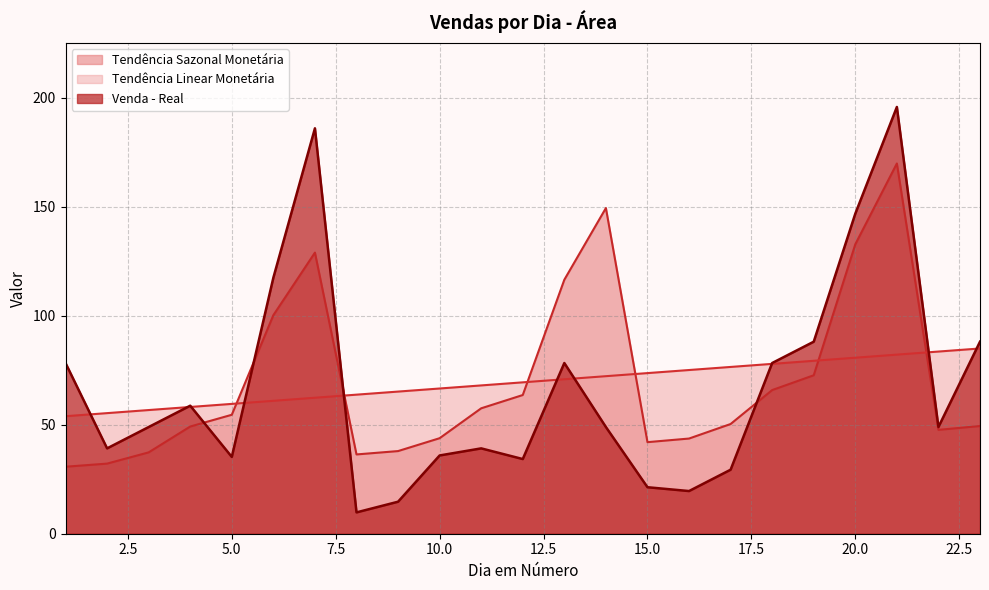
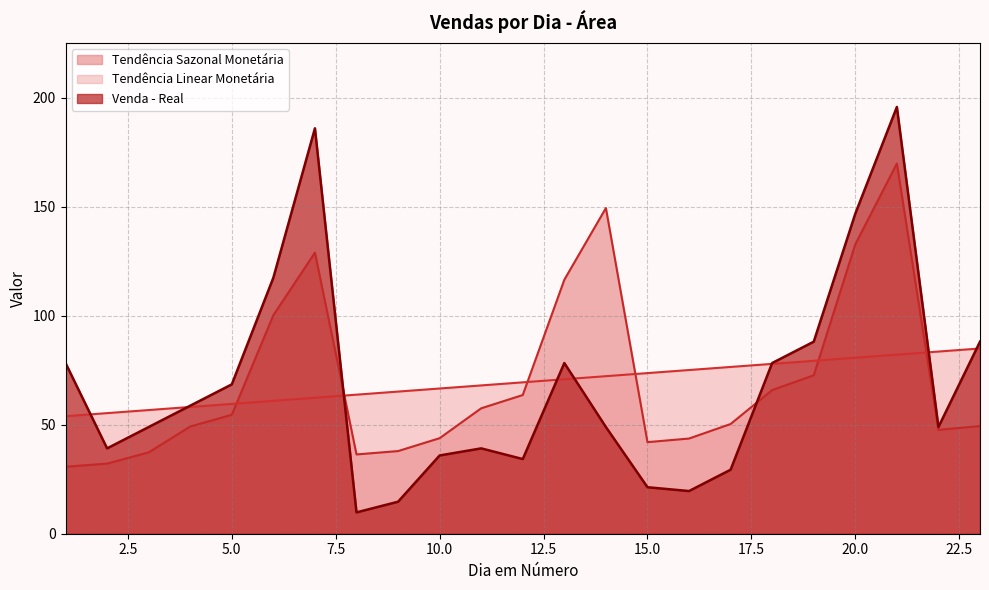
Venda - Real, 5.0: 35 -> 68
